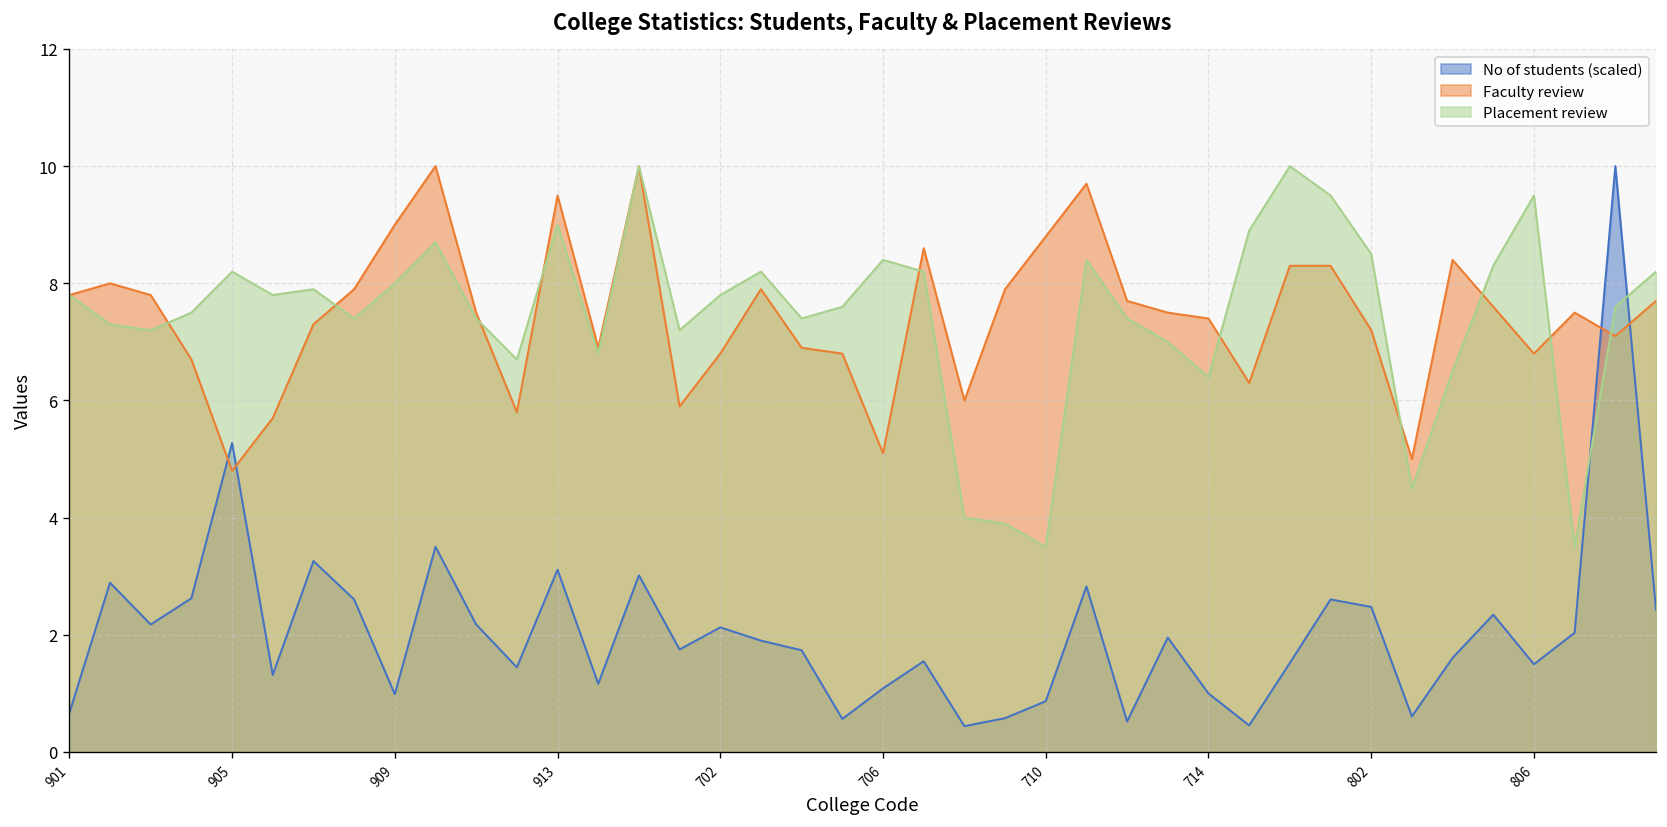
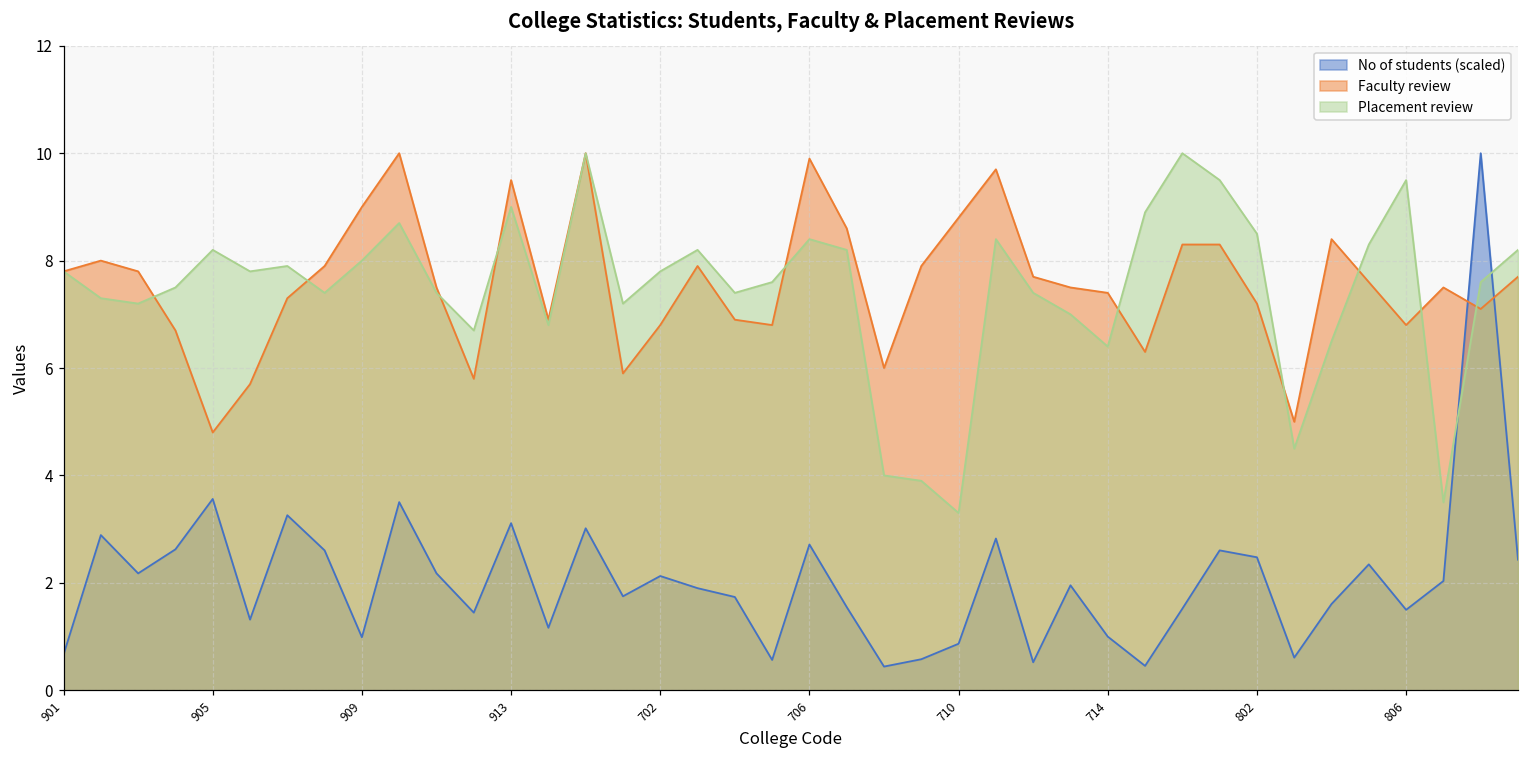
No of students (scaled), 905: 5.3 -> 3.6
No of students (scaled), 706: 1.1 -> 2.7
Faculty review, 706: 5.1 -> 9.9
Placement review, 710: 3.5 -> 3.3
